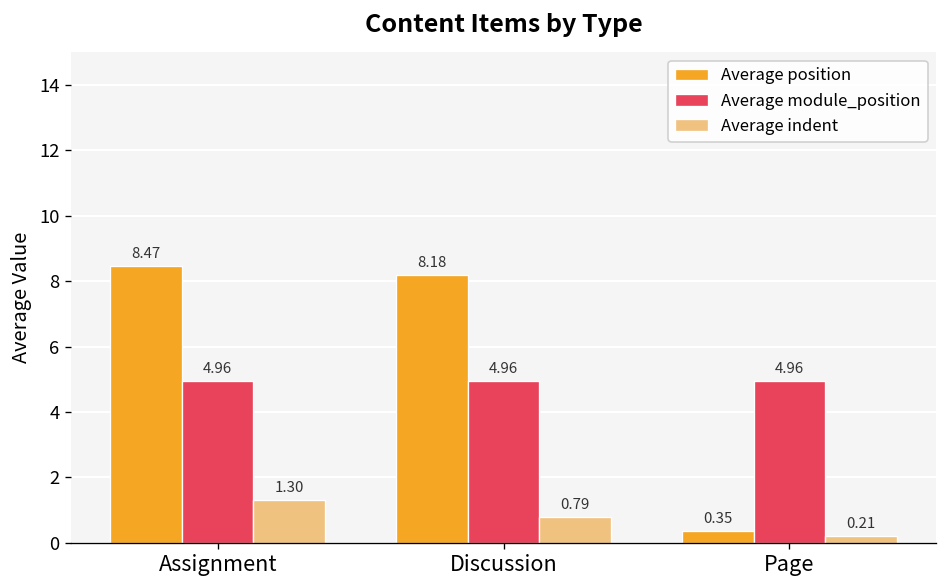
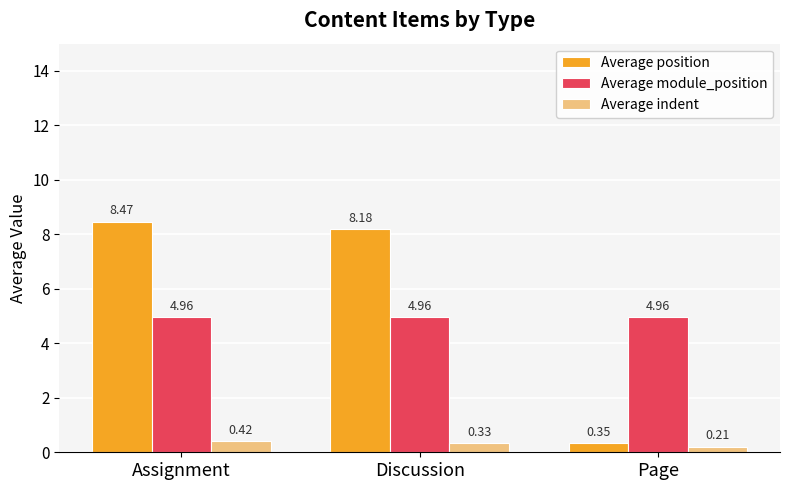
Average indent, Assignment: 1.30 -> 0.42
Average indent, Discussion: 0.79 -> 0.33
